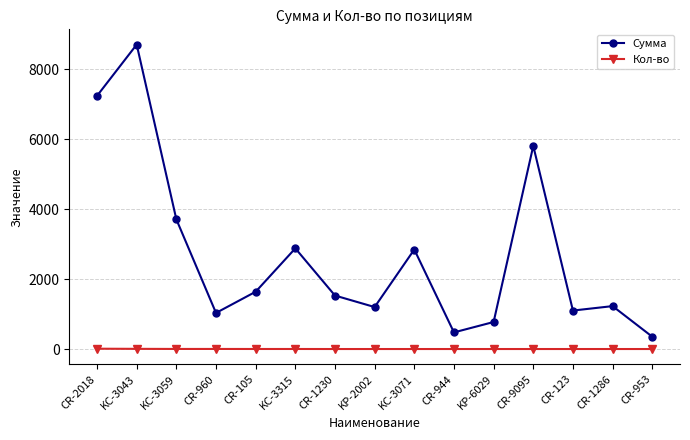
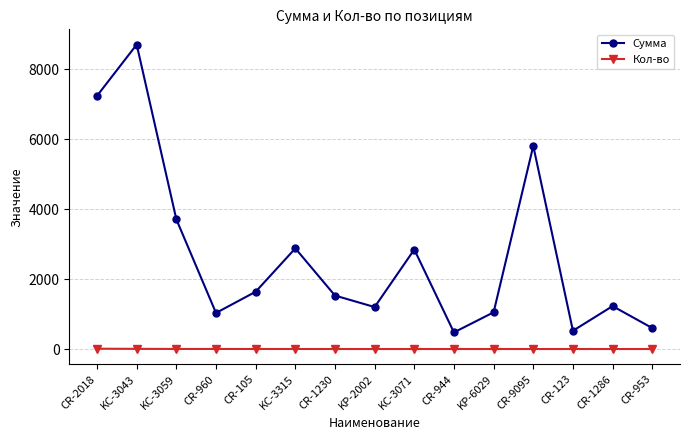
Сумма, KP-6029: 800 -> 1100
Сумма, CR-123: 1100 -> 500
Сумма, CR-953: 400 -> 600
